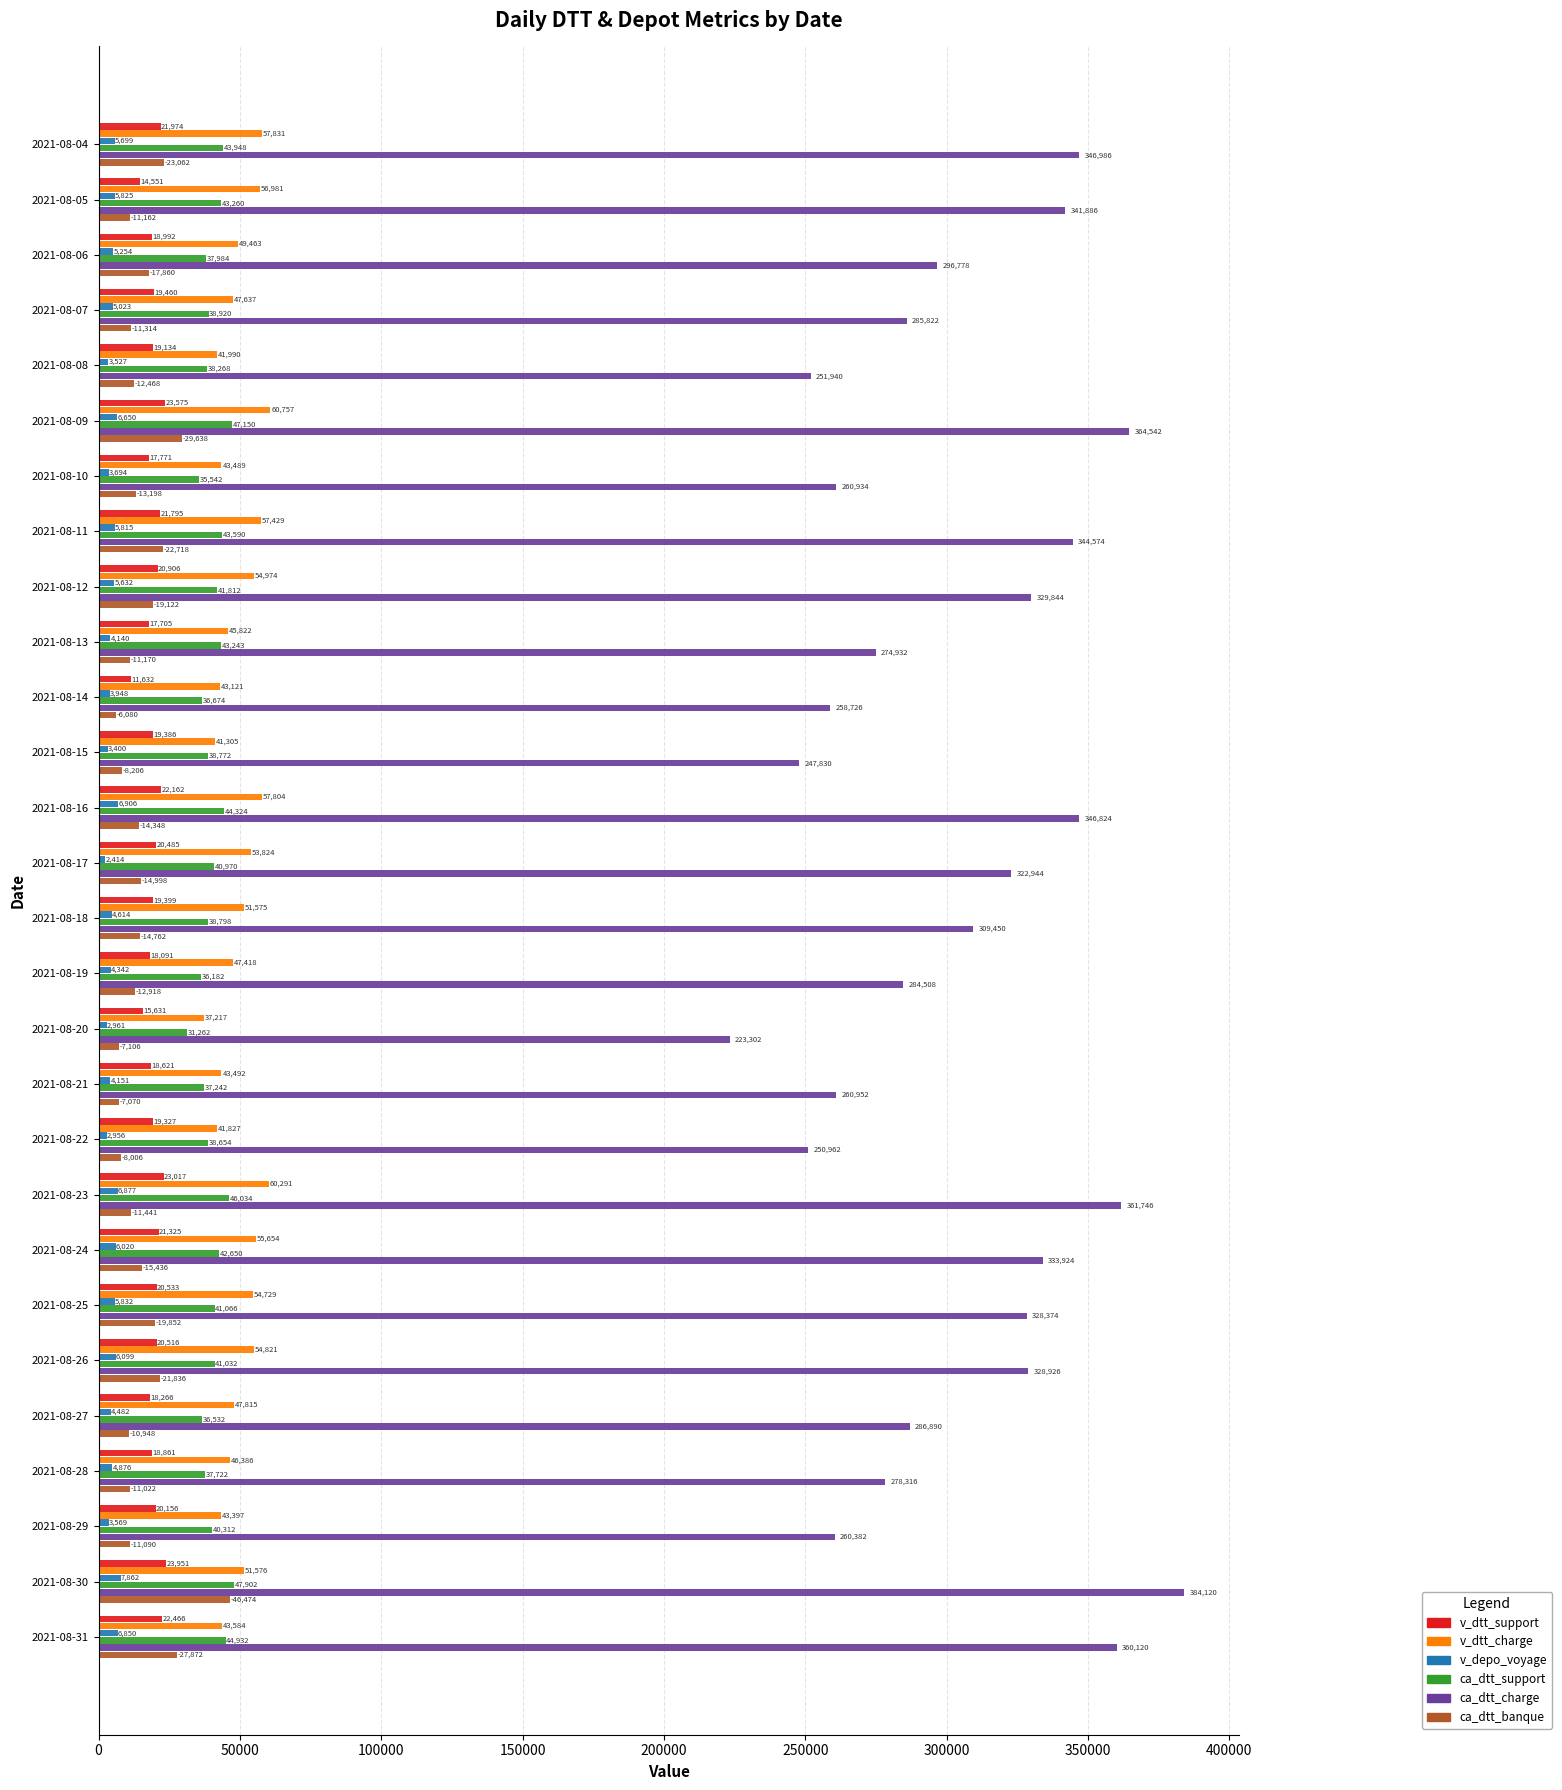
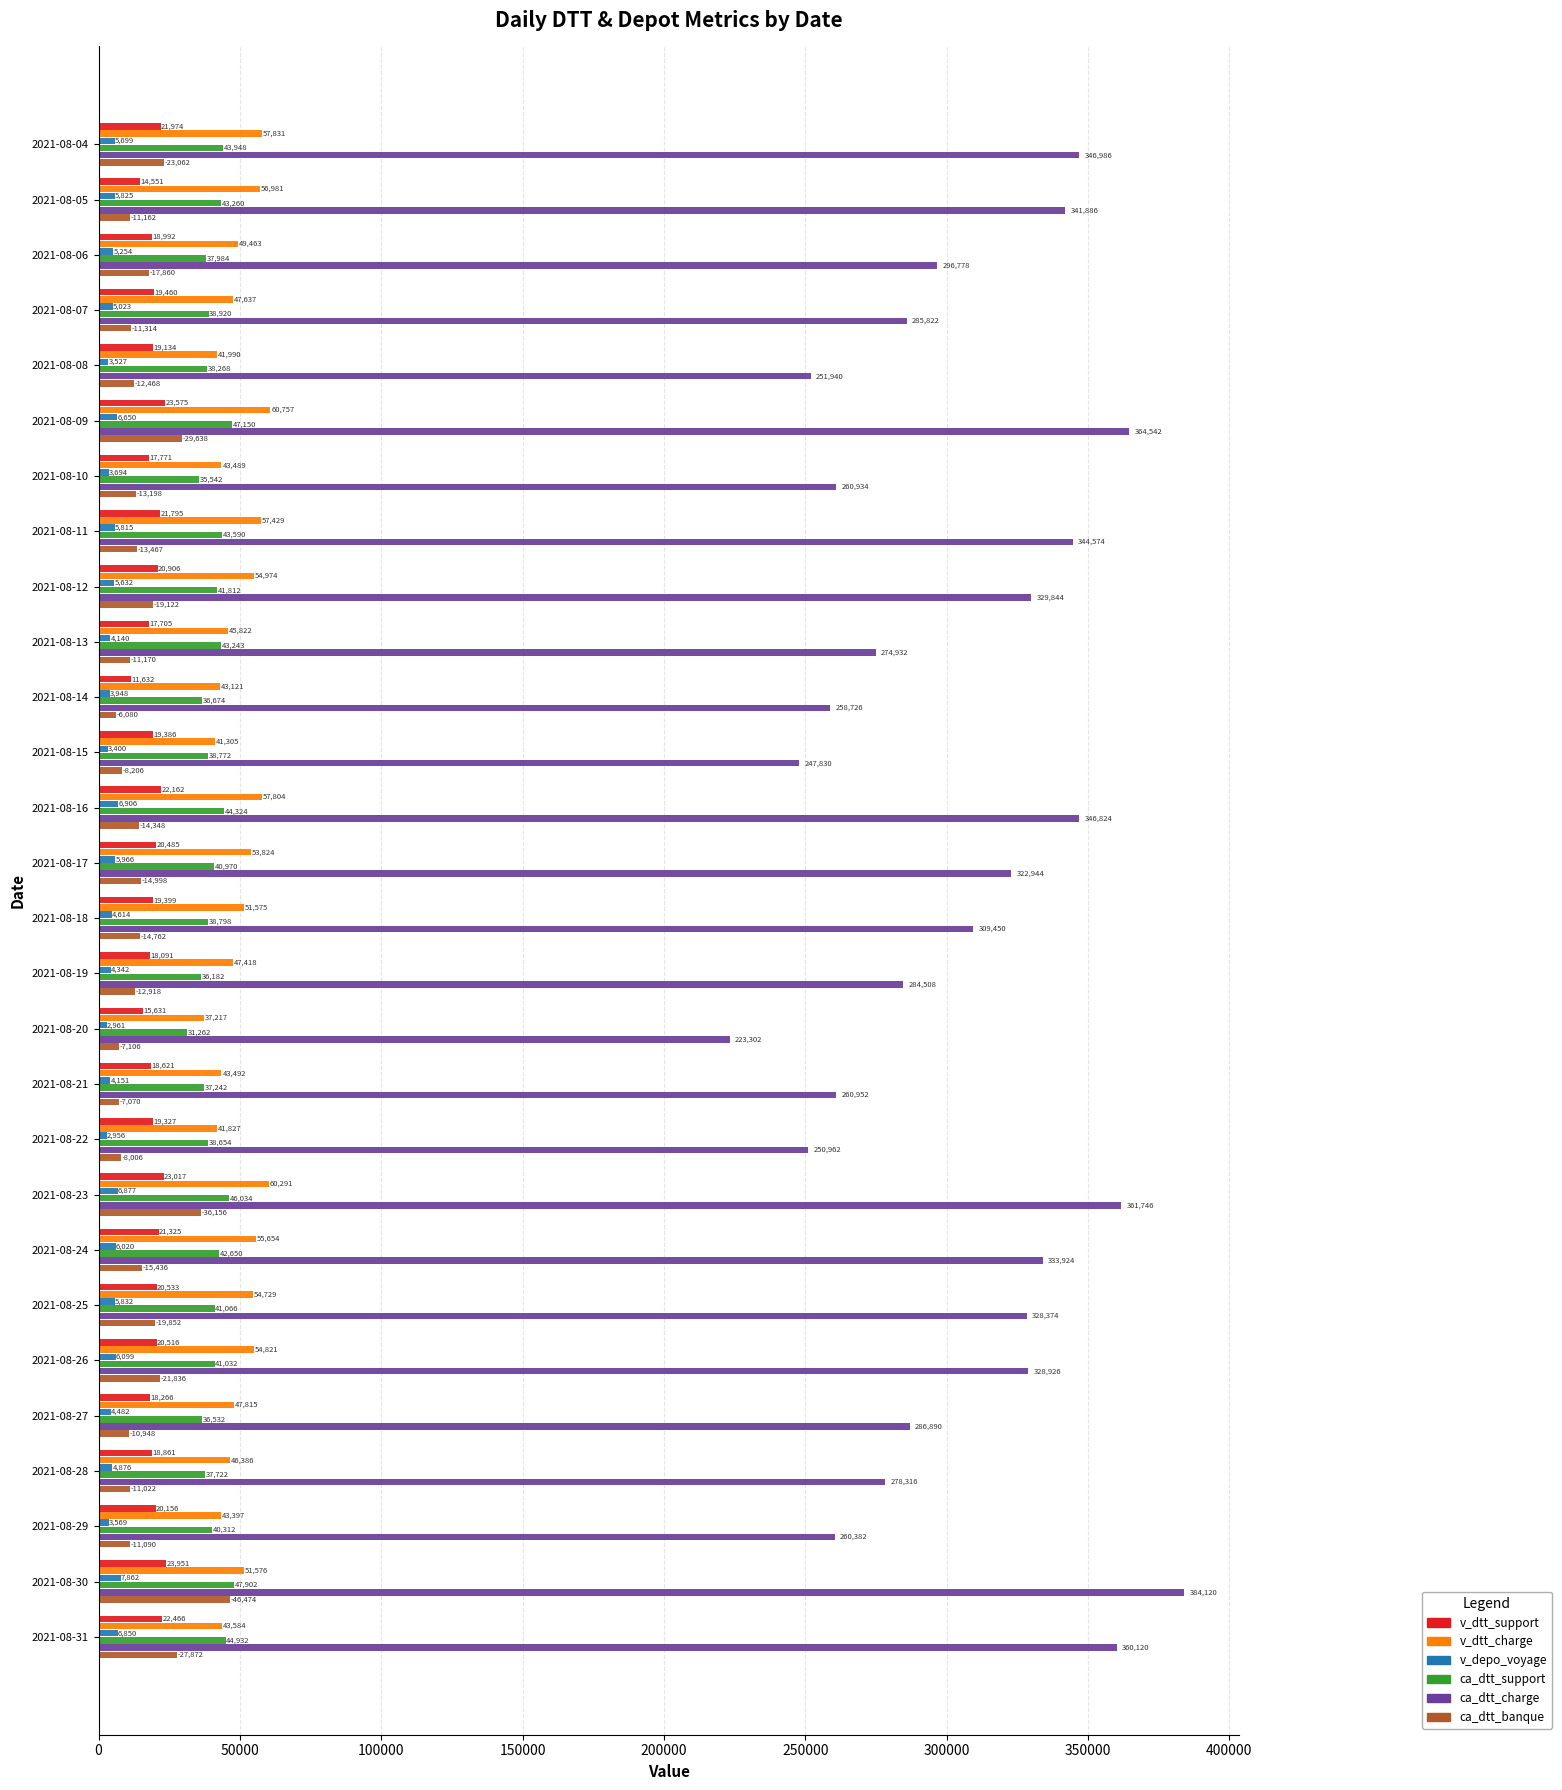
ca_dtt_banque, 2021-08-11: -22,718 -> -13,467
v_depo_voyage, 2021-08-17: 2,414 -> 5,966
ca_dtt_banque, 2021-08-23: -11,441 -> -36,156
